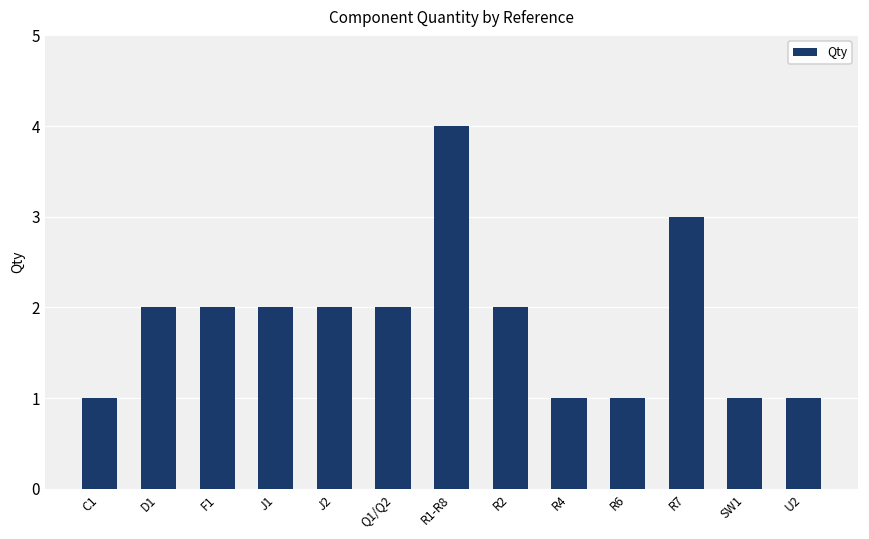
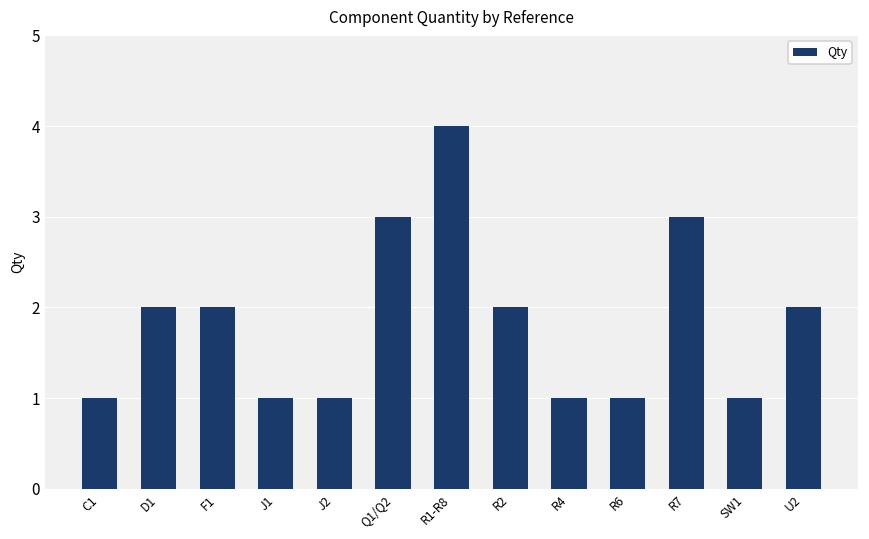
J1: 2 -> 1
J2: 2 -> 1
Q1/Q2: 2 -> 3
U2: 1 -> 2
